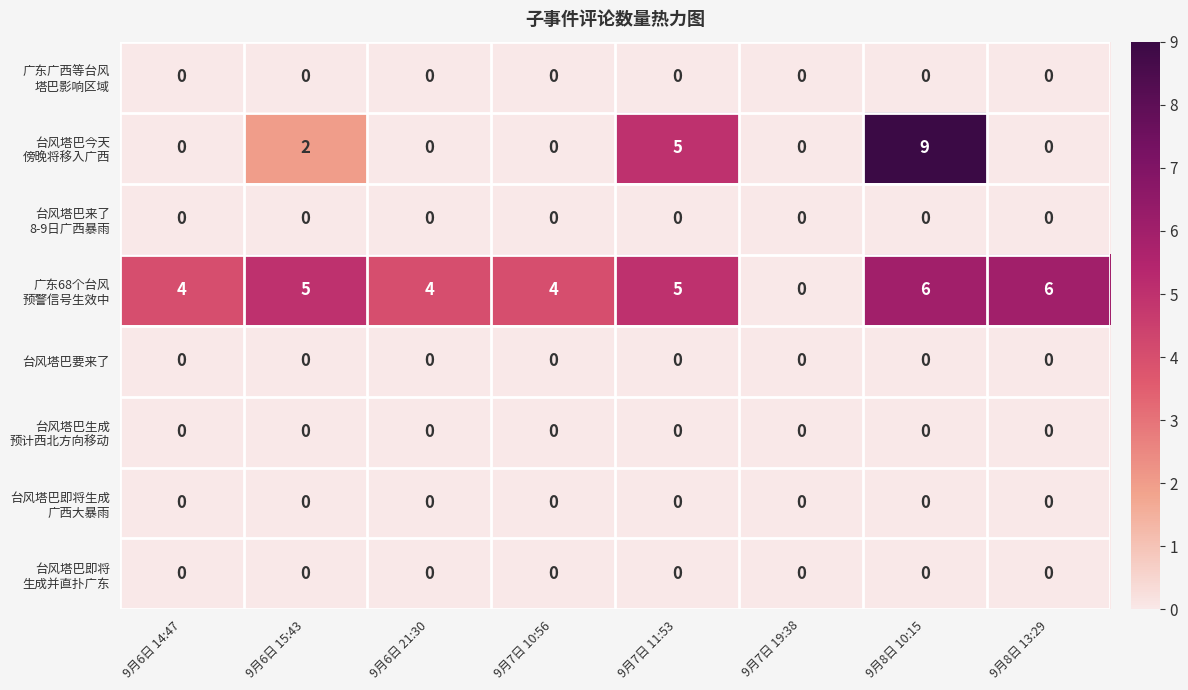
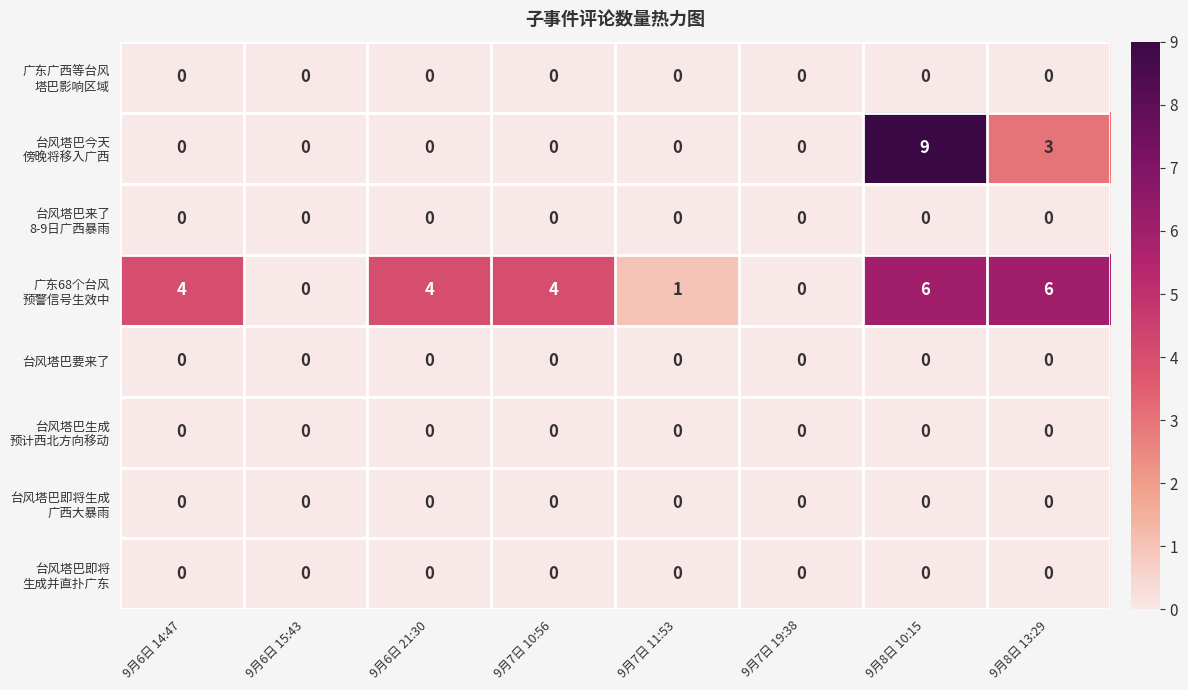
台风塔巴今天 傍晚将移入广西, 9月6日 15:43: 2 -> 0
台风塔巴今天 傍晚将移入广西, 9月7日 11:53: 5 -> 0
台风塔巴今天 傍晚将移入广西, 9月8日 13:29: 0 -> 3
广东68个台风 预警信号生效中, 9月6日 15:43: 5 -> 0
广东68个台风 预警信号生效中, 9月7日 11:53: 5 -> 1
